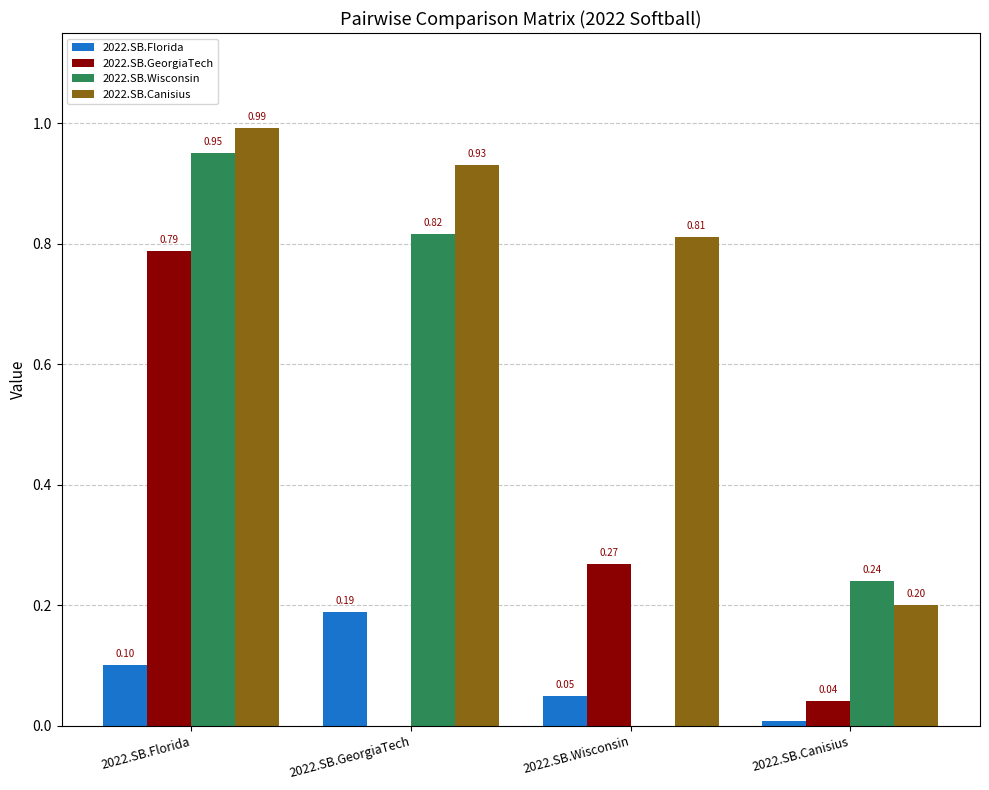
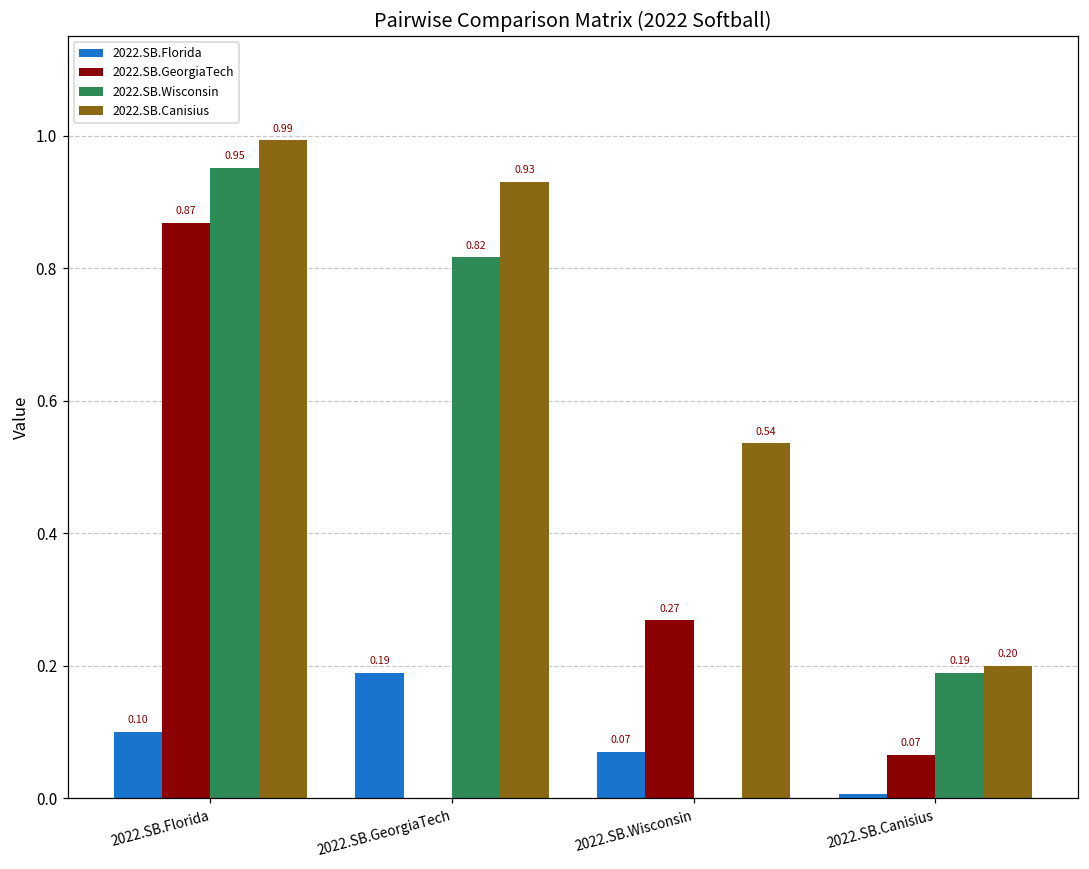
2022.SB.GeorgiaTech, 2022.SB.Florida: 0.79 -> 0.87
2022.SB.Florida, 2022.SB.Wisconsin: 0.05 -> 0.07
2022.SB.Canisius, 2022.SB.Wisconsin: 0.81 -> 0.54
2022.SB.GeorgiaTech, 2022.SB.Canisius: 0.04 -> 0.07
2022.SB.Wisconsin, 2022.SB.Canisius: 0.24 -> 0.19
